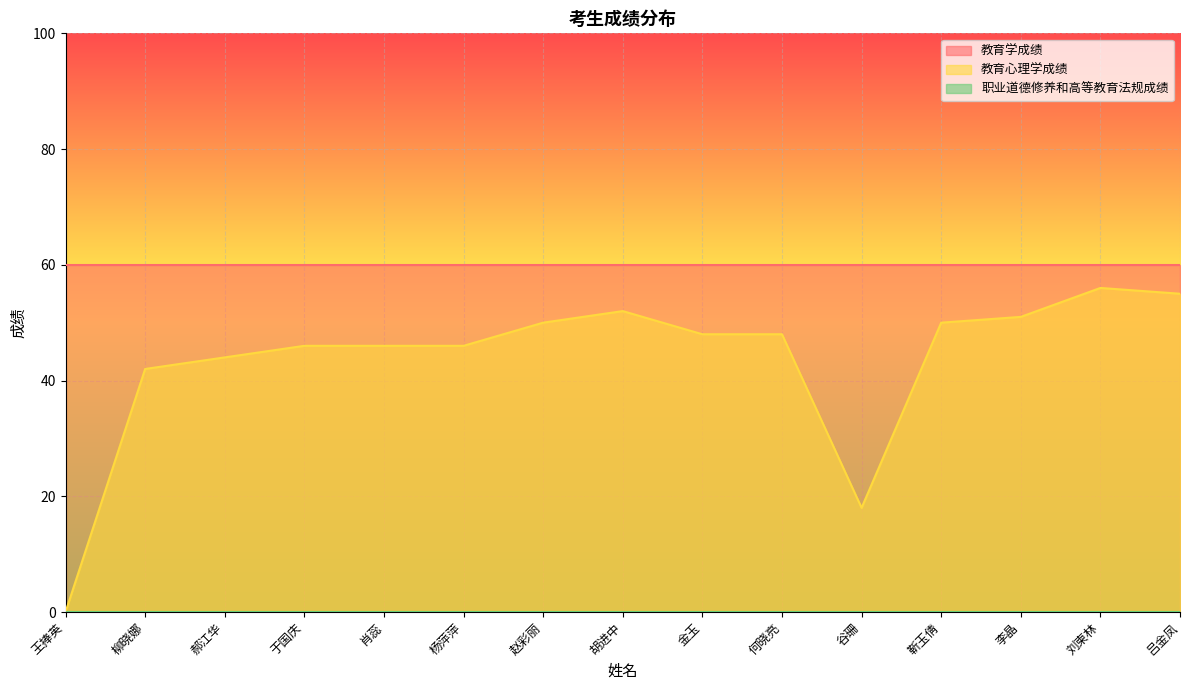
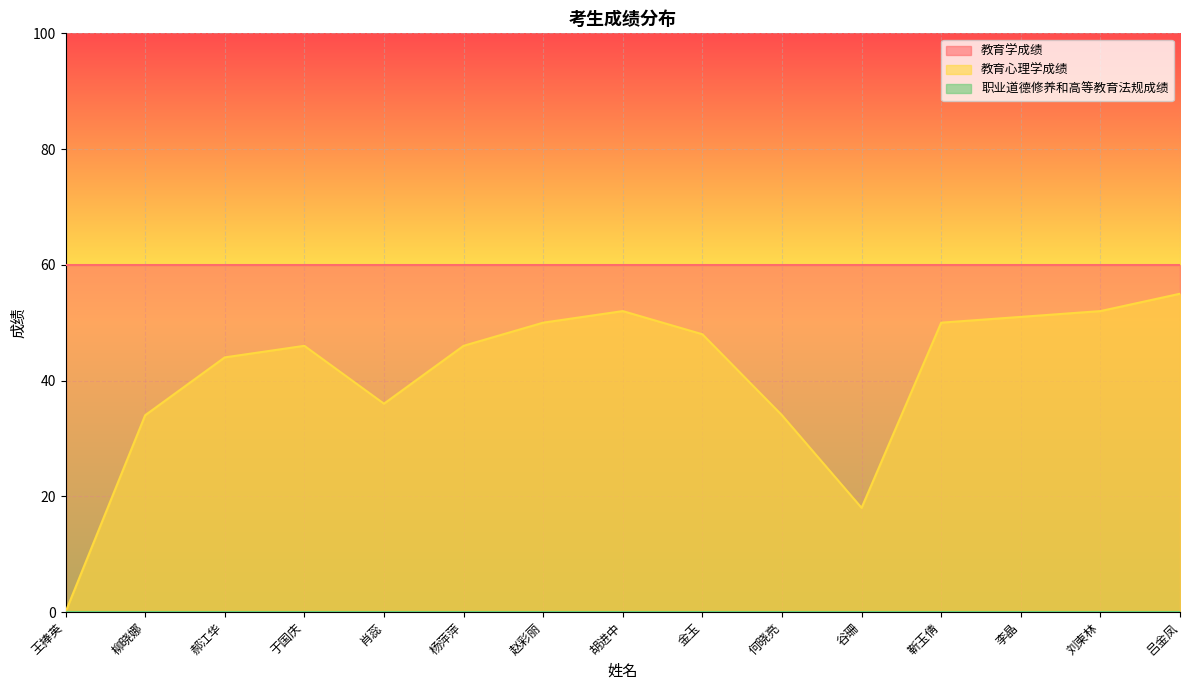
教育心理学成绩, 柳晓娜: 42 -> 34
教育心理学成绩, 肖蕊: 46 -> 36
教育心理学成绩, 何晓亮: 48 -> 34
教育心理学成绩, 刘柬林: 56 -> 52
